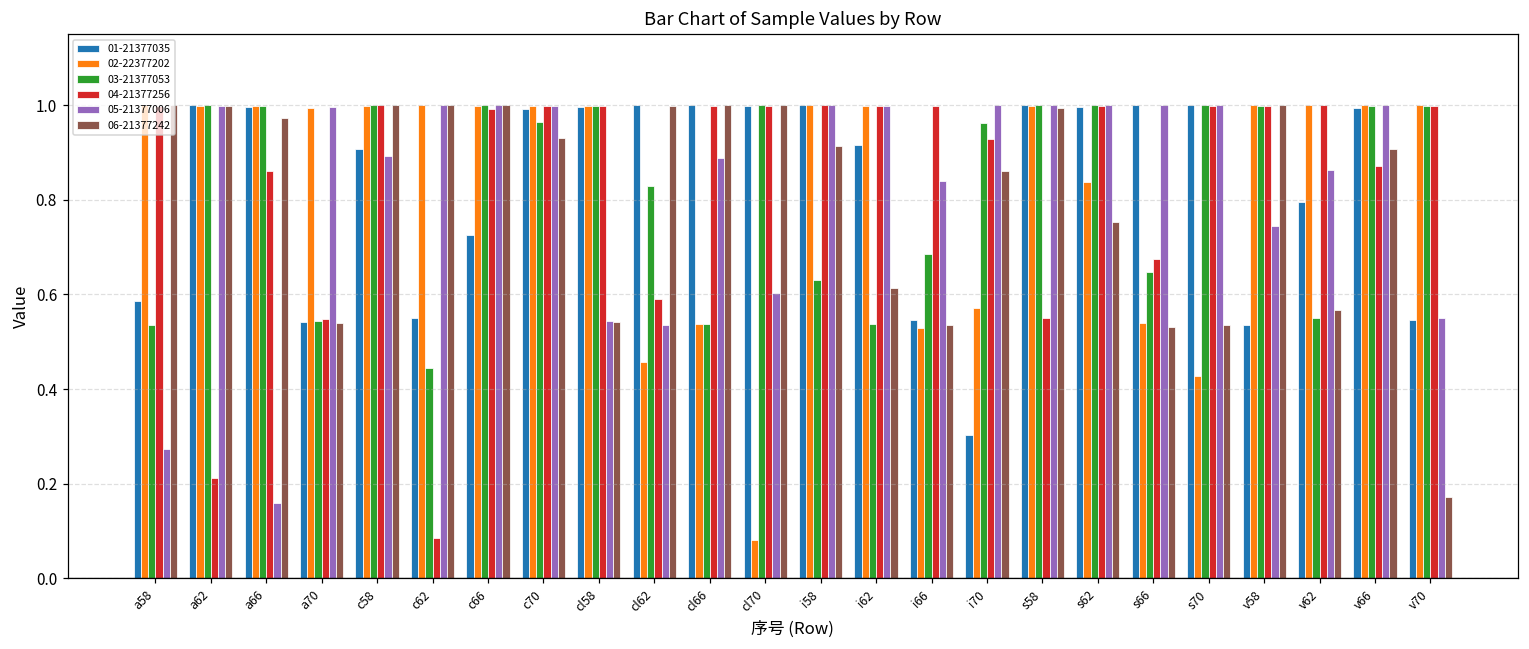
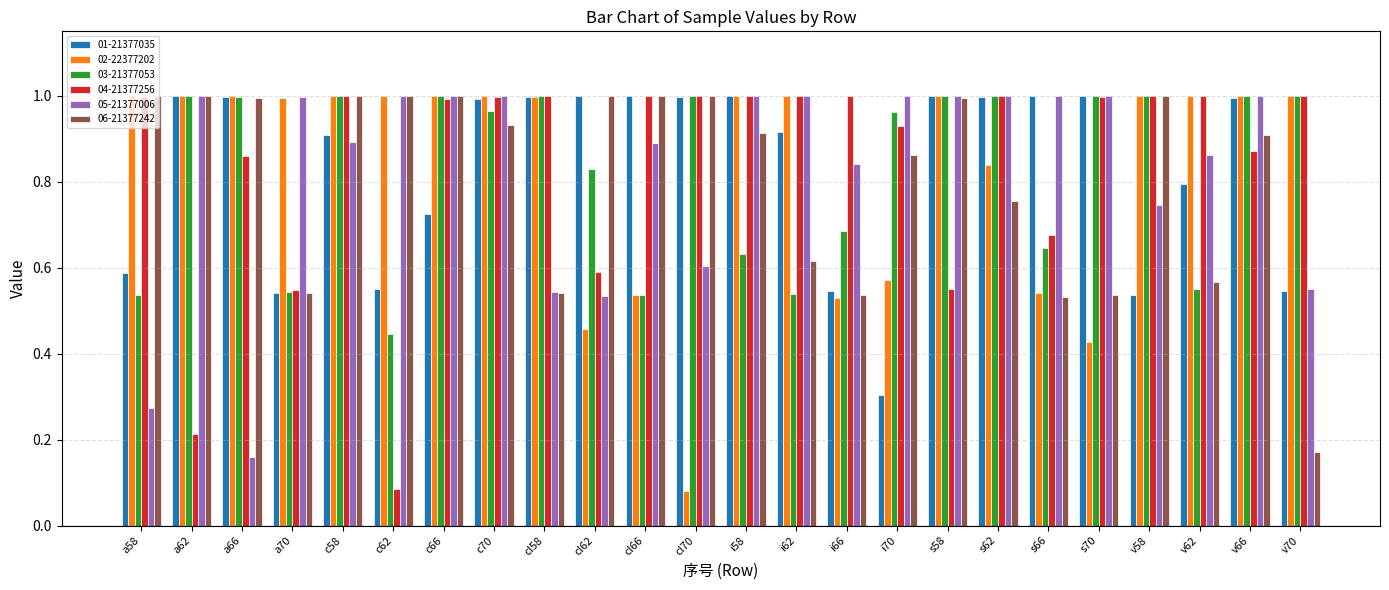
06-21377242, a66: 0.97 -> 0.99
